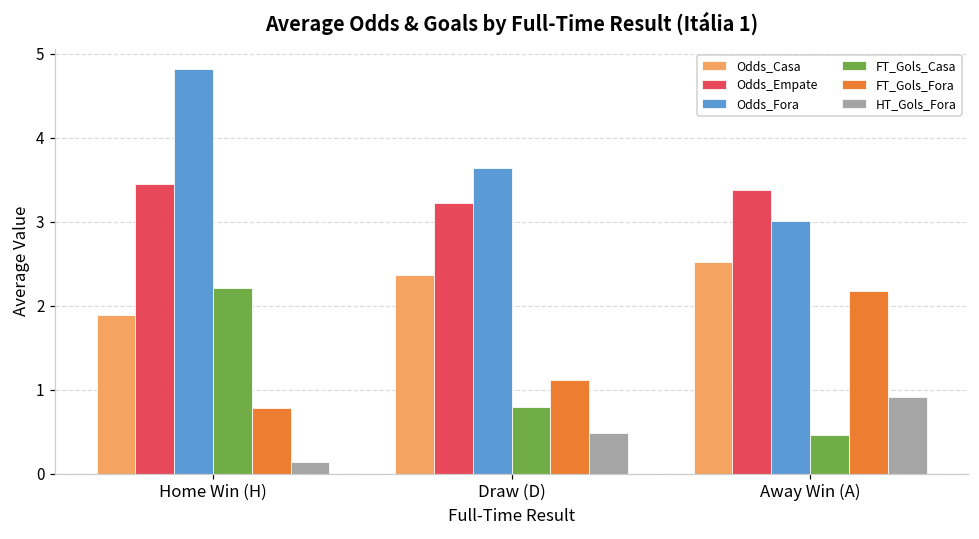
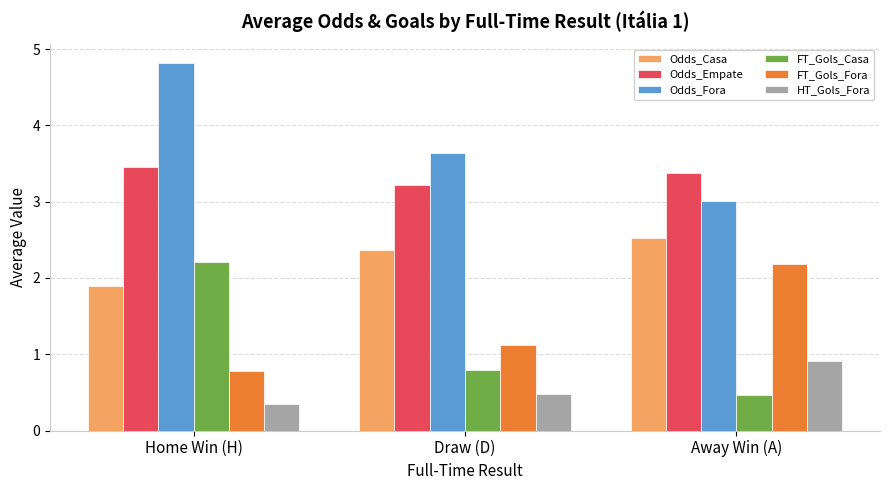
HT_Gols_Fora, Home Win (H): 0.1 -> 0.4
